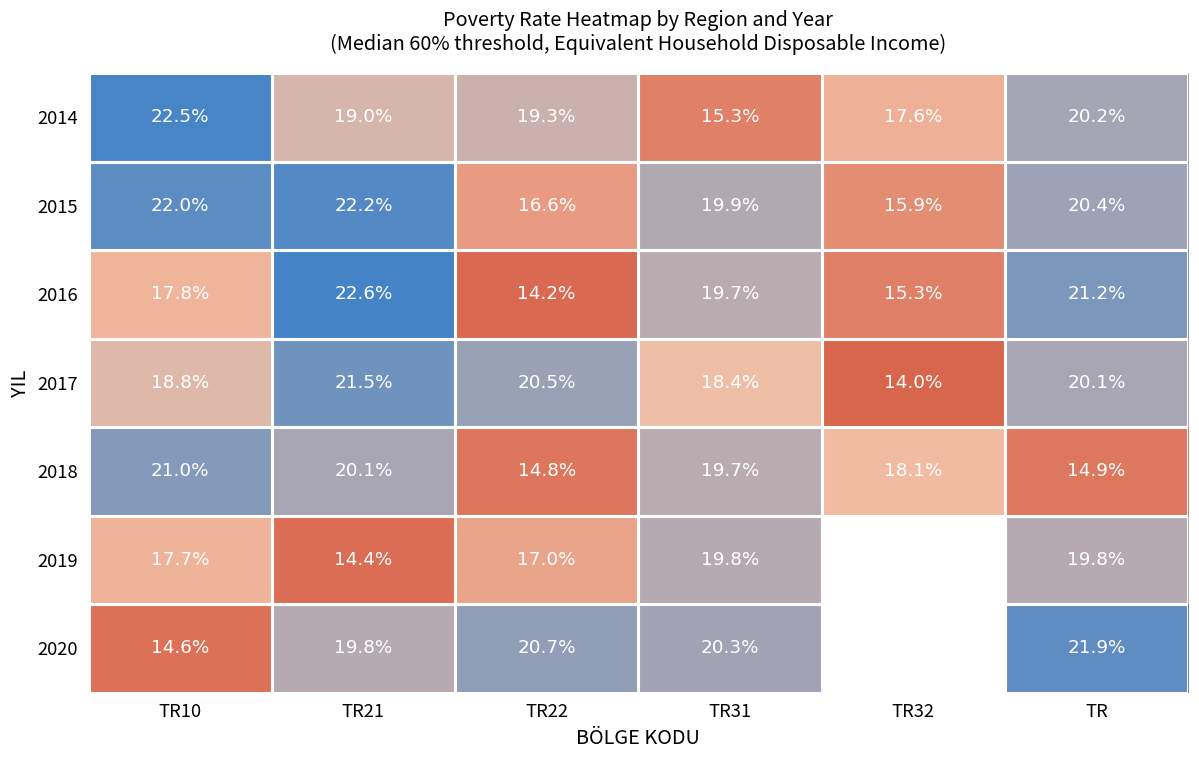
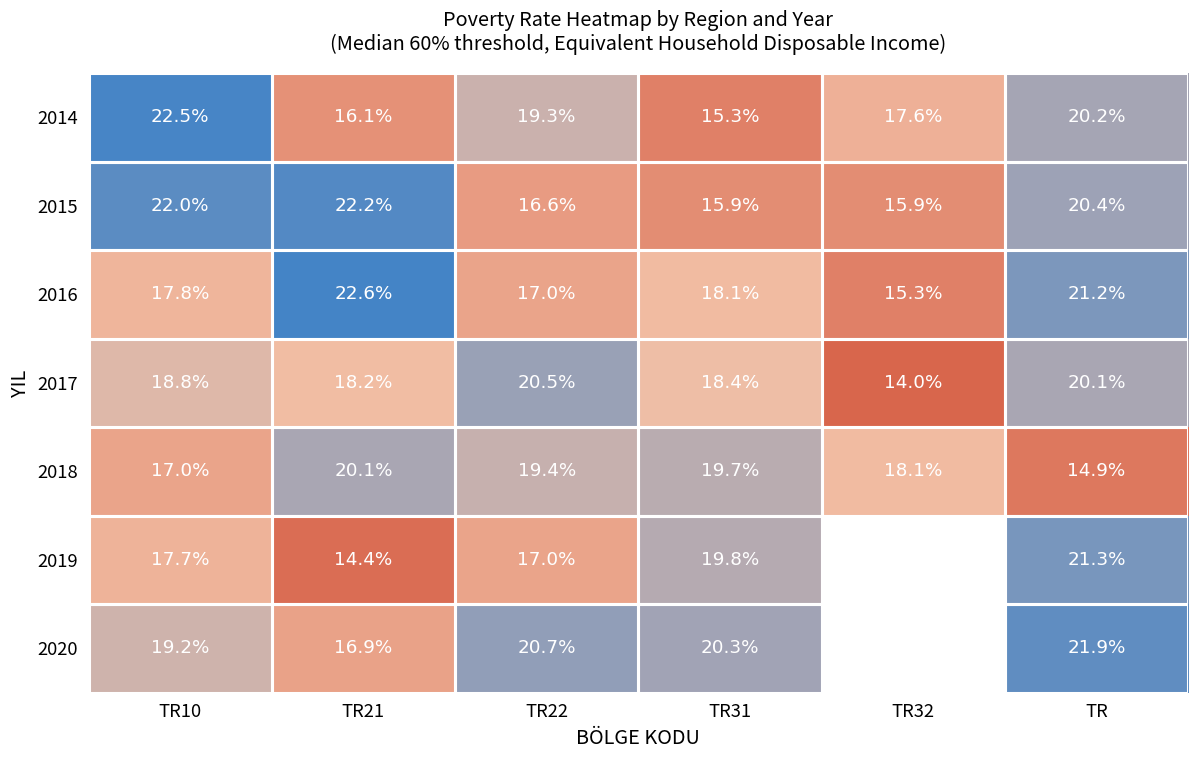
2014, TR21: 19.0% -> 16.1%
2015, TR31: 19.9% -> 15.9%
2016, TR22: 14.2% -> 17.0%
2016, TR31: 19.7% -> 18.1%
2017, TR21: 21.5% -> 18.2%
2018, TR10: 21.0% -> 17.0%
2018, TR22: 14.8% -> 19.4%
2019, TR: 19.8% -> 21.3%
2020, TR10: 14.6% -> 19.2%
2020, TR21: 19.8% -> 16.9%
